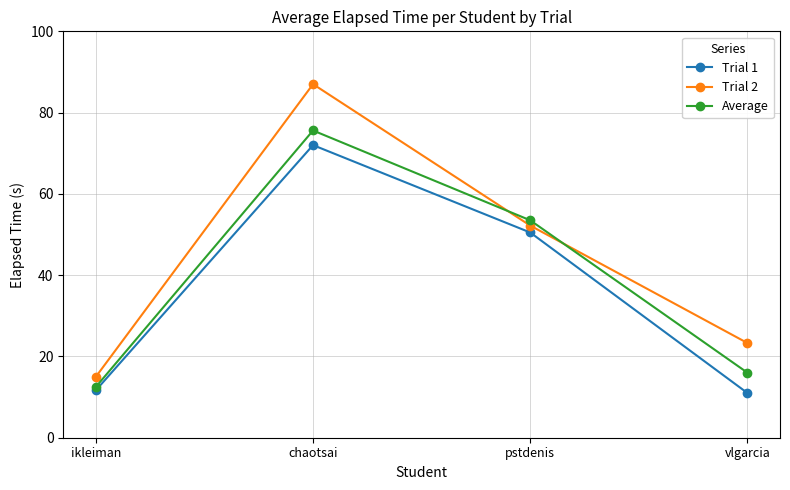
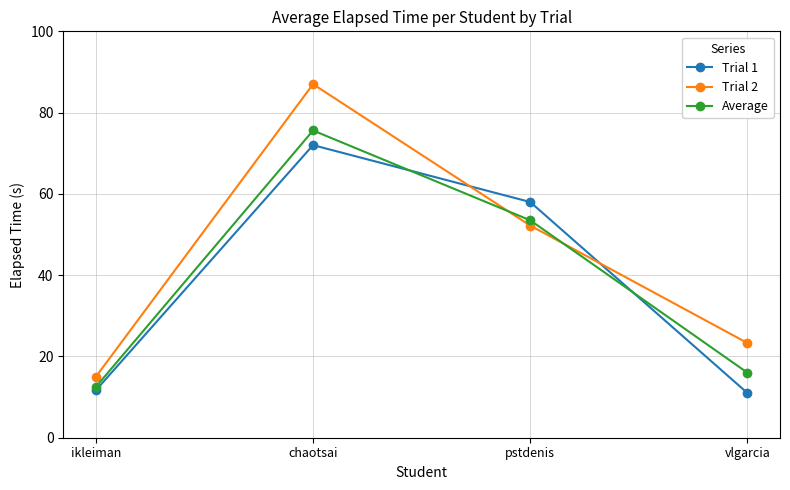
Trial 1, pstdenis: 51 -> 58
